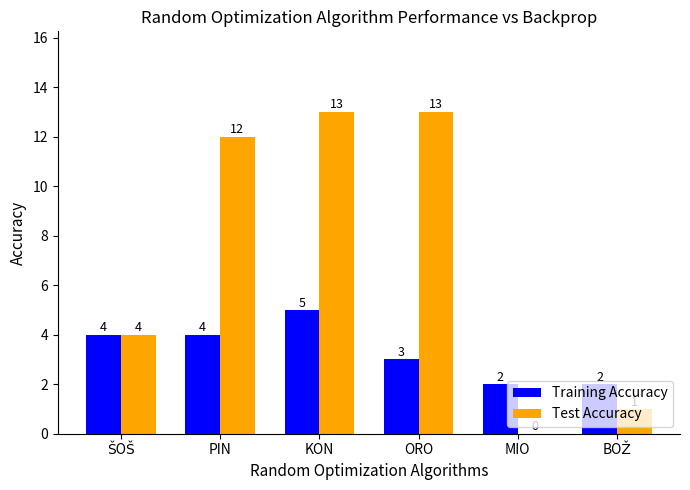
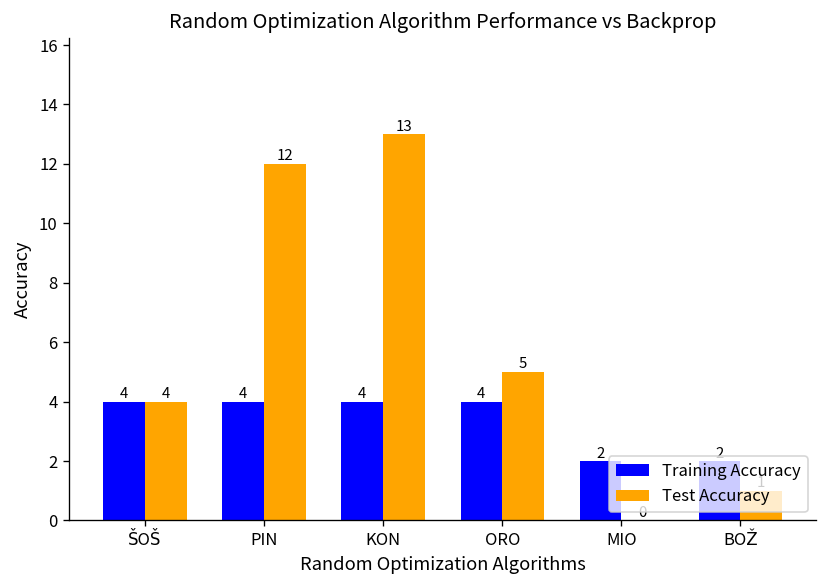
Training Accuracy, KON: 5 -> 4
Training Accuracy, ORO: 3 -> 4
Test Accuracy, ORO: 13 -> 5
